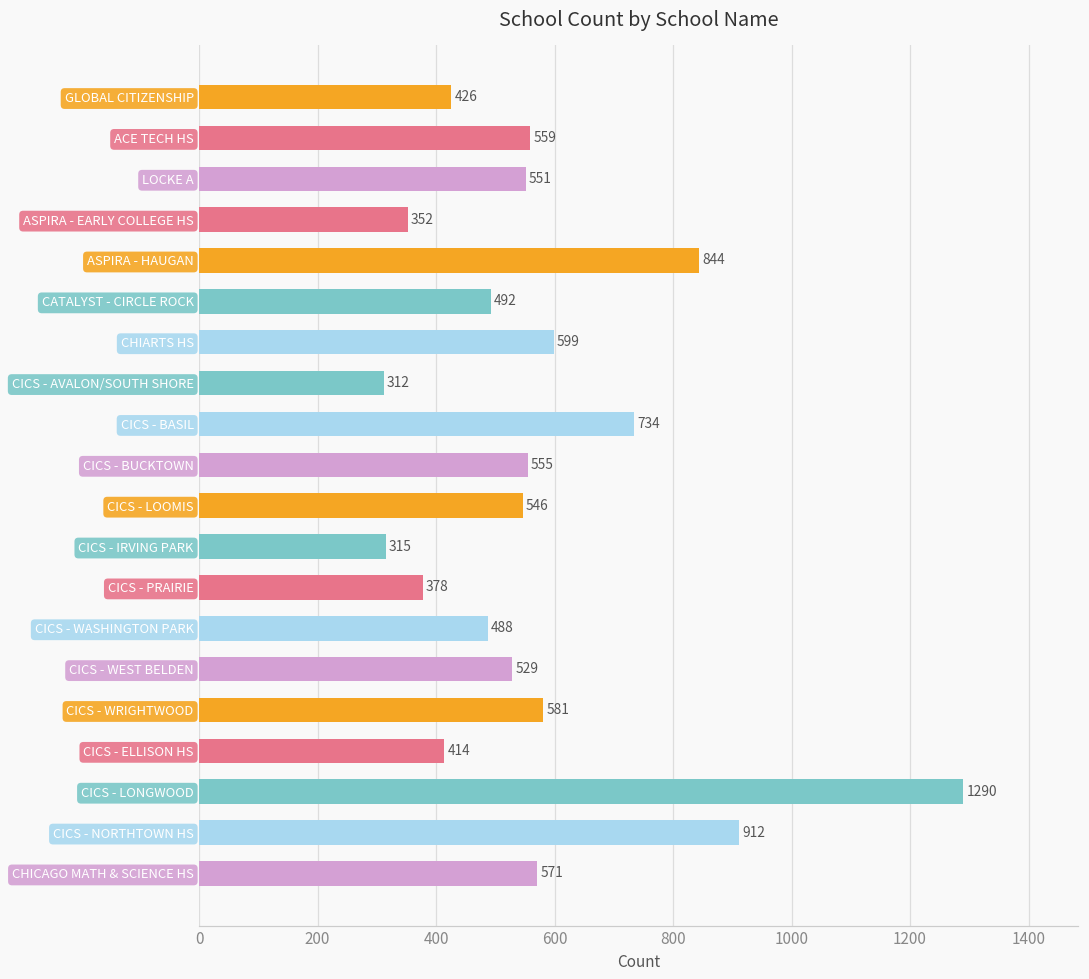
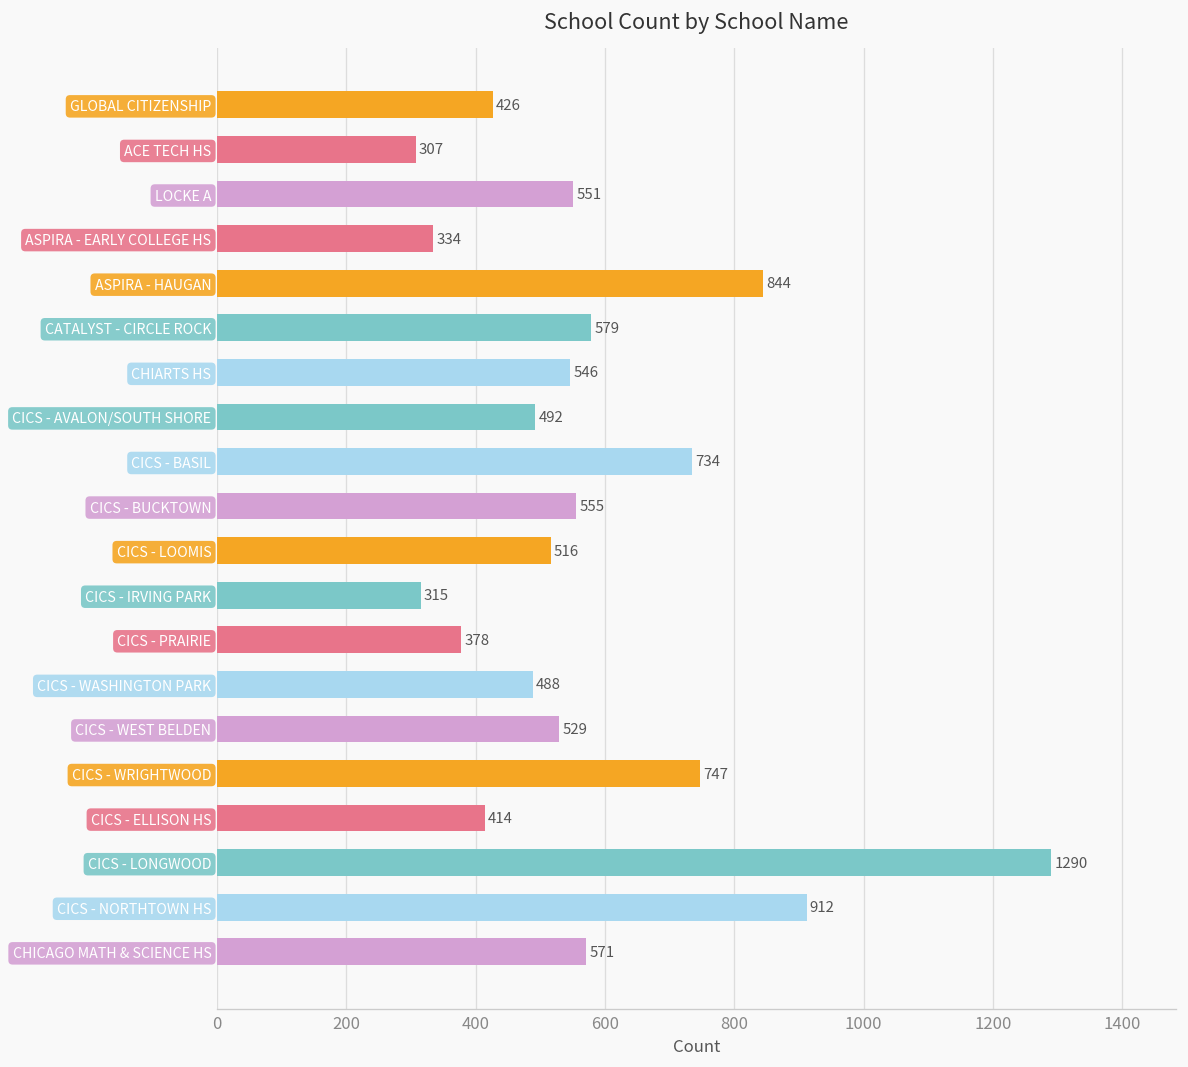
ACE TECH HS: 559 -> 307
ASPIRA - EARLY COLLEGE HS: 352 -> 334
CATALYST - CIRCLE ROCK: 492 -> 579
CHIARTS HS: 599 -> 546
CICS - AVALON/SOUTH SHORE: 312 -> 492
CICS - LOOMIS: 546 -> 516
CICS - WRIGHTWOOD: 581 -> 747
